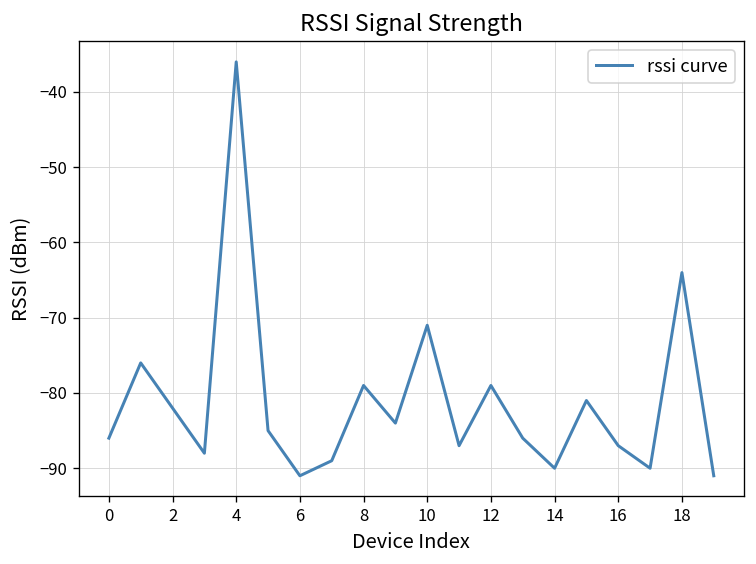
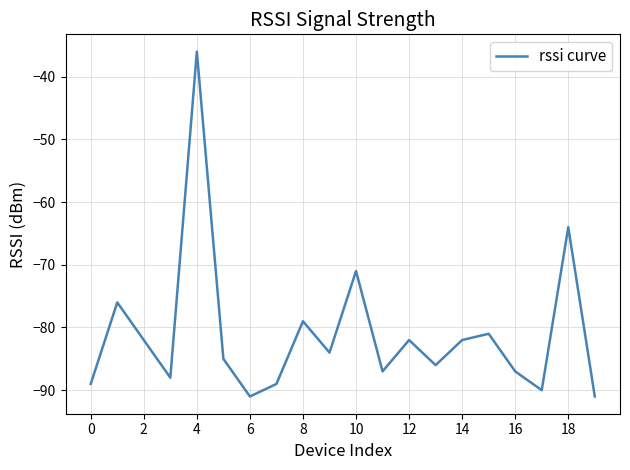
0: -86 -> -89
12: -79 -> -82
14: -90 -> -82
